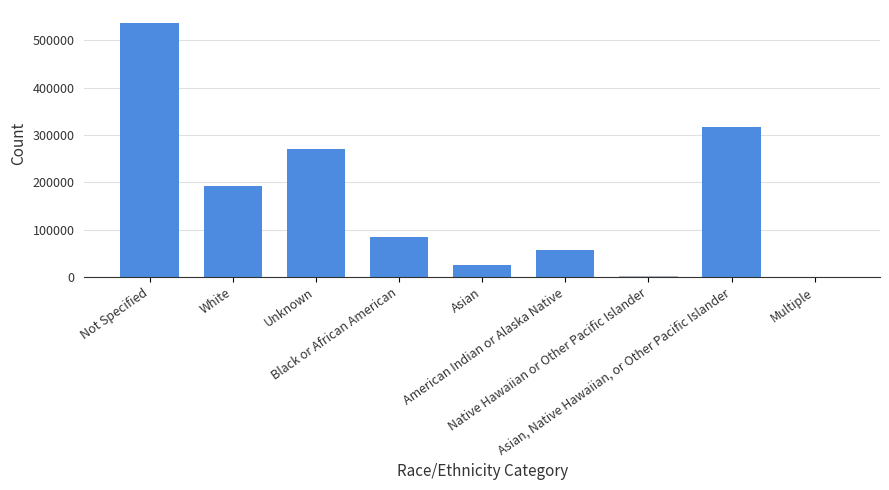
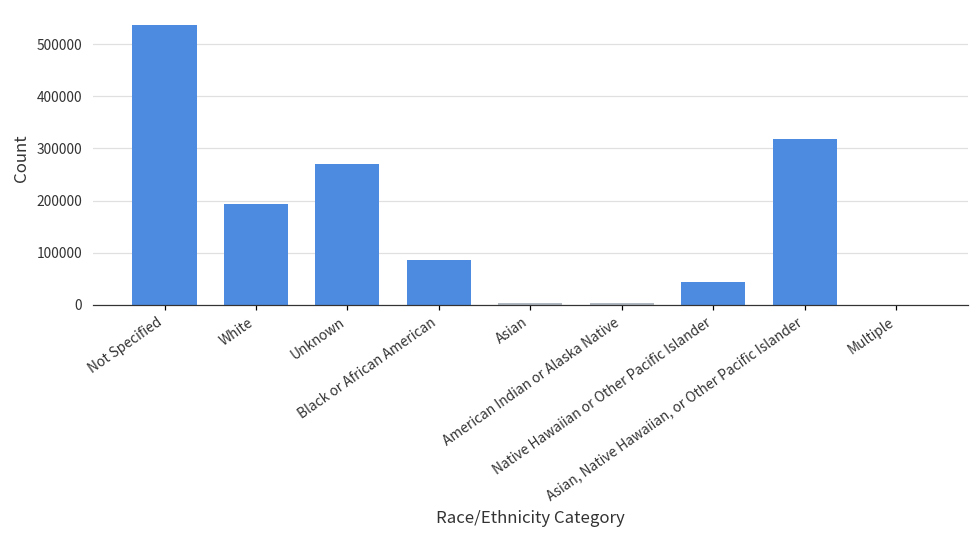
Asian: 30000 -> 0
American Indian or Alaska Native: 60000 -> 0
Native Hawaiian or Other Pacific Islander: 0 -> 40000
